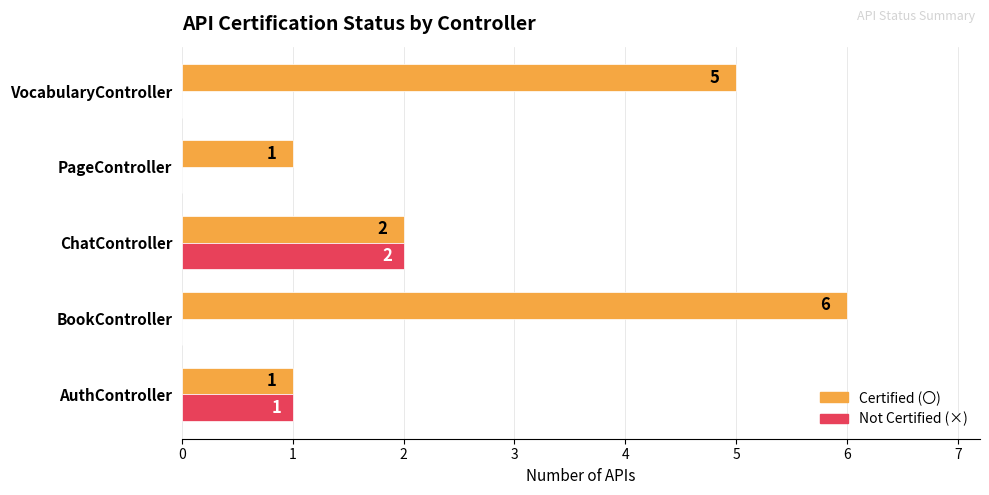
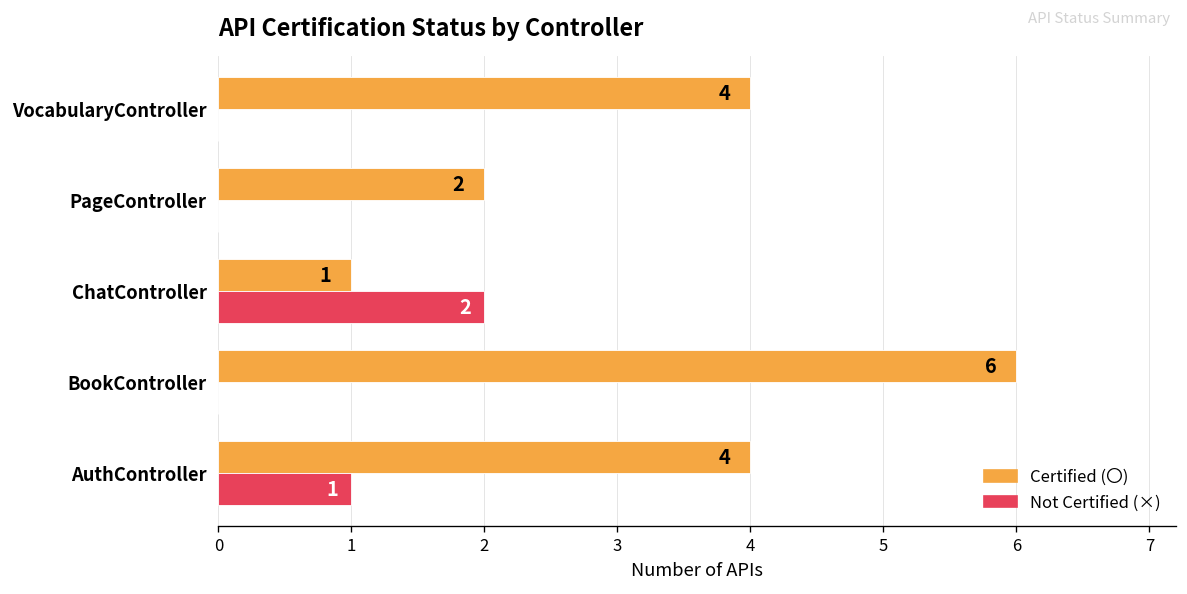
Certified (〇), VocabularyController: 5 -> 4
Certified (〇), PageController: 1 -> 2
Certified (〇), ChatController: 2 -> 1
Certified (〇), AuthController: 1 -> 4
